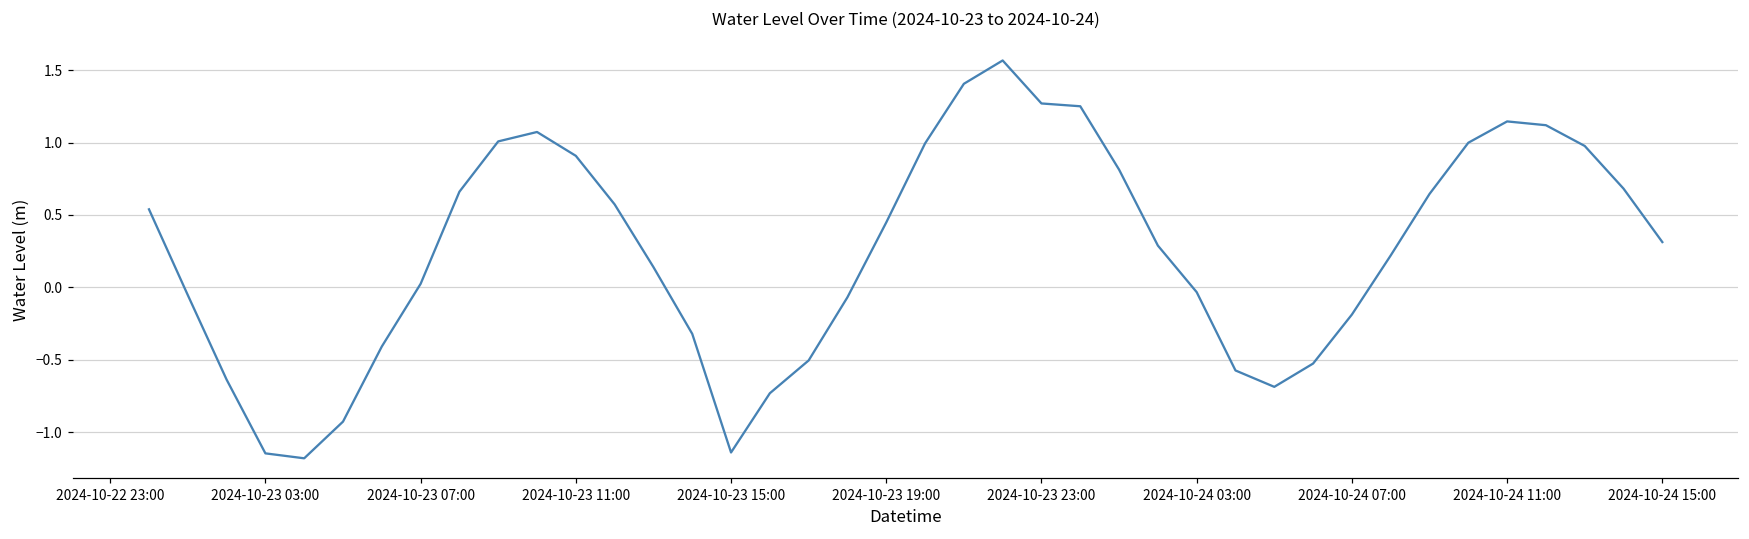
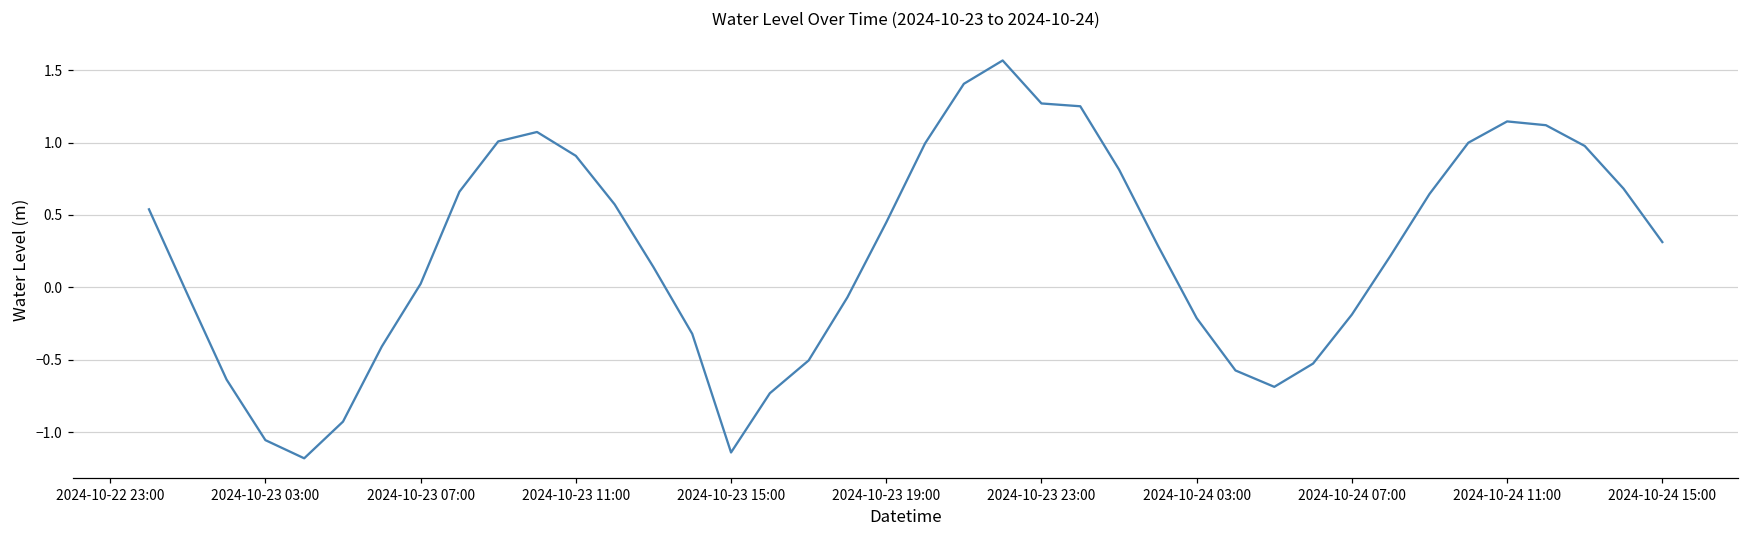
2024-10-23 03:00: -1.15 -> -1.06
2024-10-24 03:00: -0.03 -> -0.21
